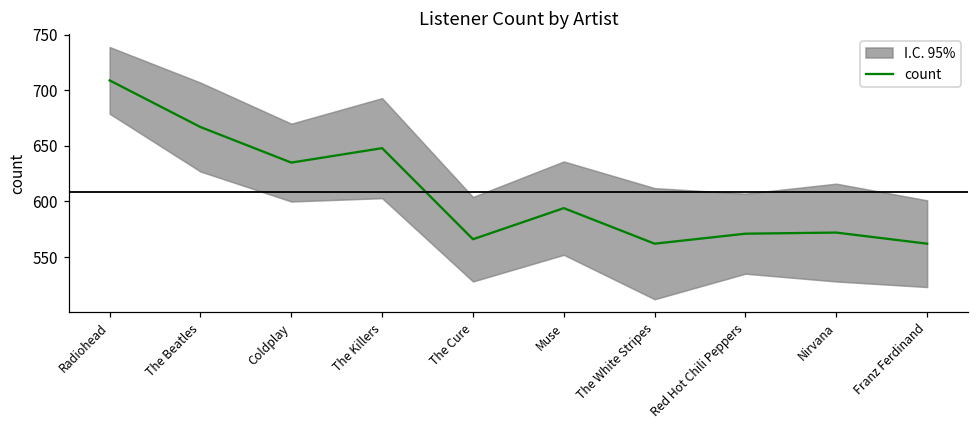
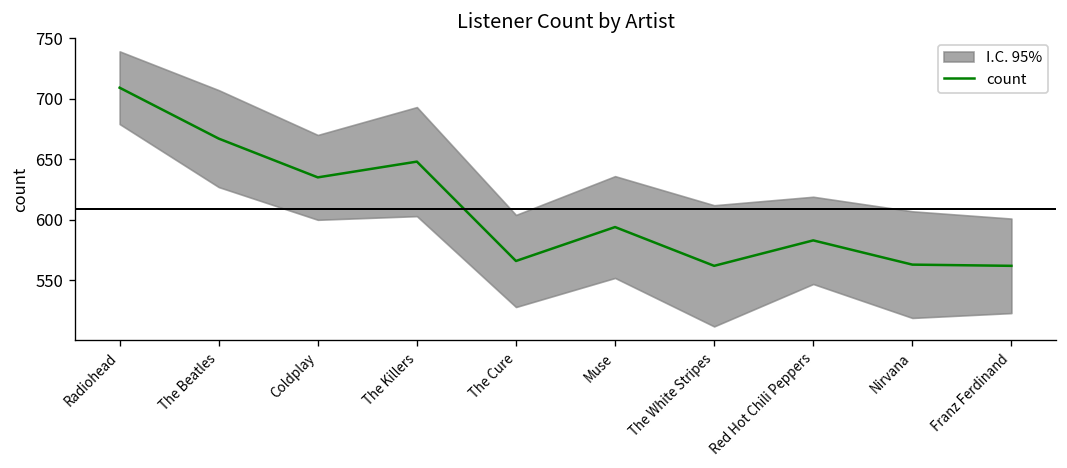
count, Red Hot Chili Peppers: 571 -> 583
count, Nirvana: 572 -> 563
